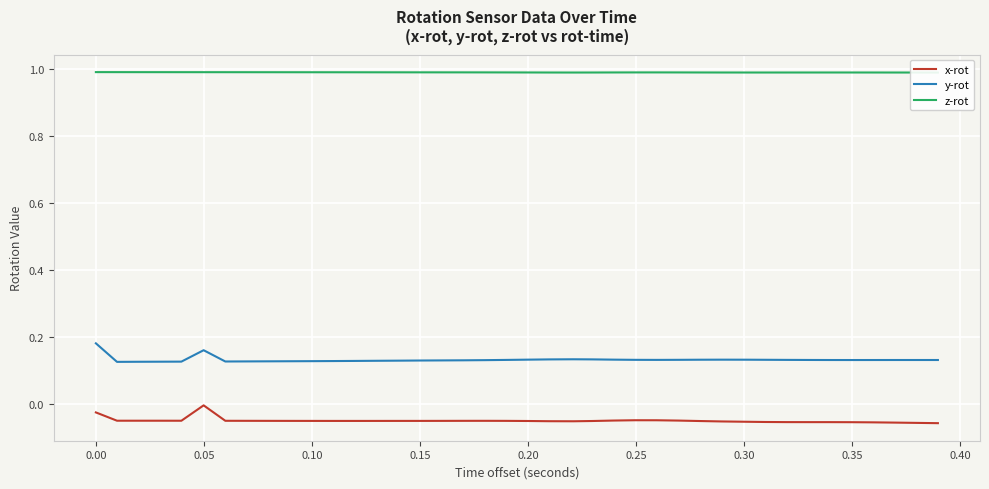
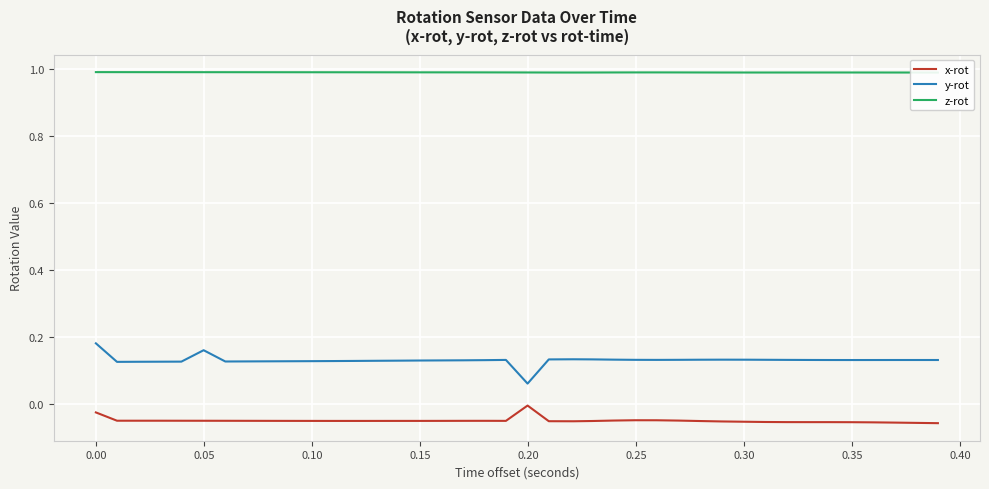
x-rot, 0.05: 0.00 -> -0.05
x-rot, 0.20: -0.05 -> 0.00
y-rot, 0.20: 0.13 -> 0.06
